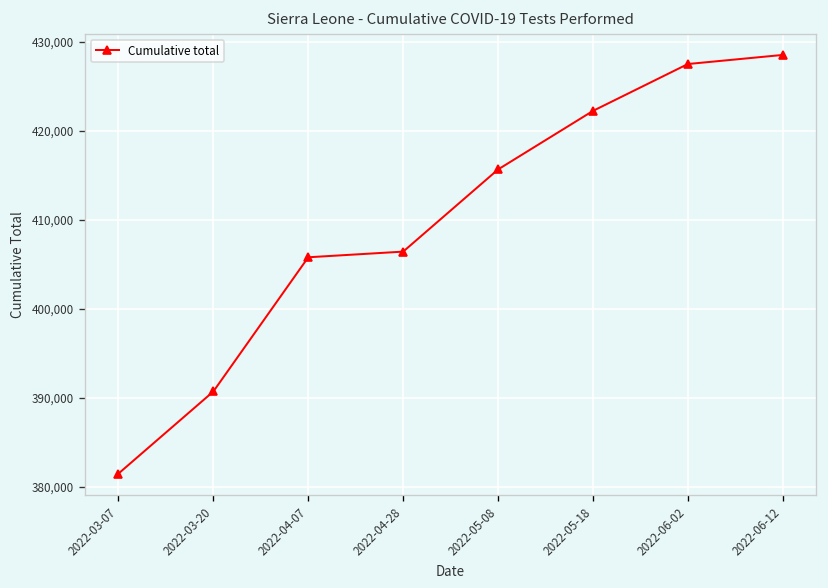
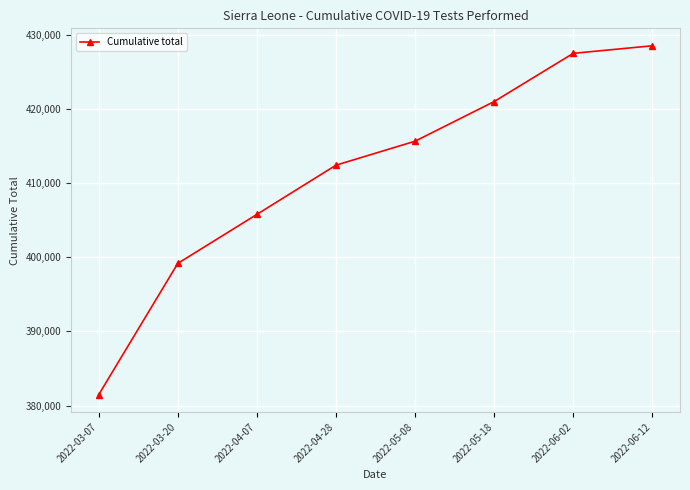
2022-03-20: 391,000 -> 399,000
2022-04-28: 406,000 -> 412,000
2022-05-18: 422,000 -> 421,000
